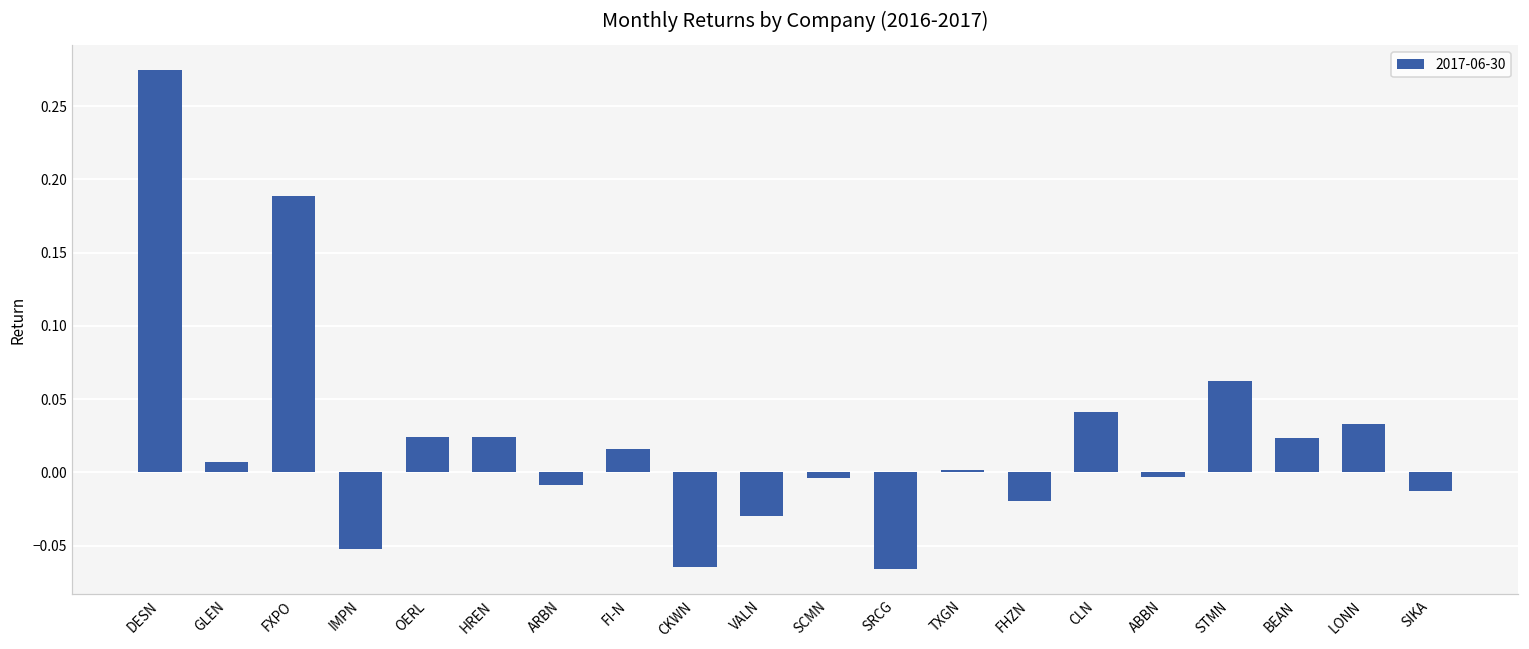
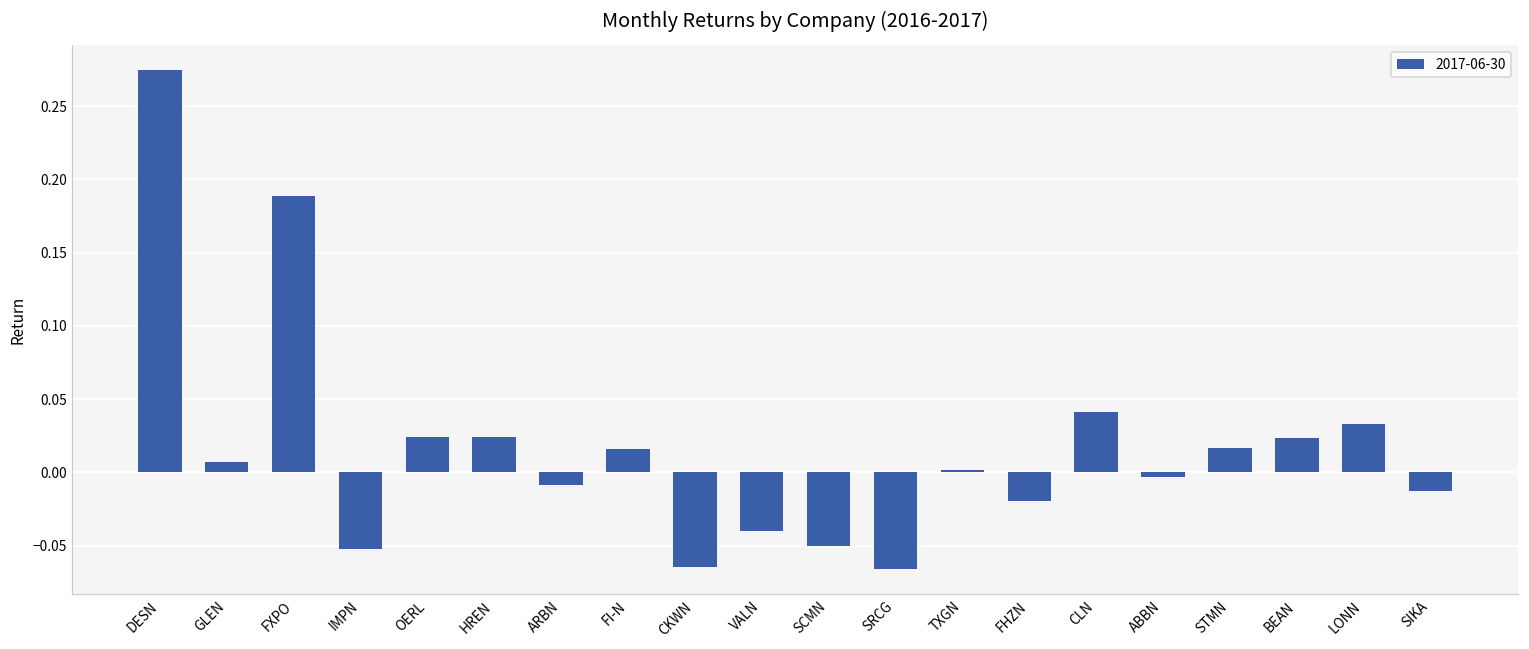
VALN: -0.03 -> -0.04
SCMN: -0.004 -> -0.050
STMN: 0.062 -> 0.017
